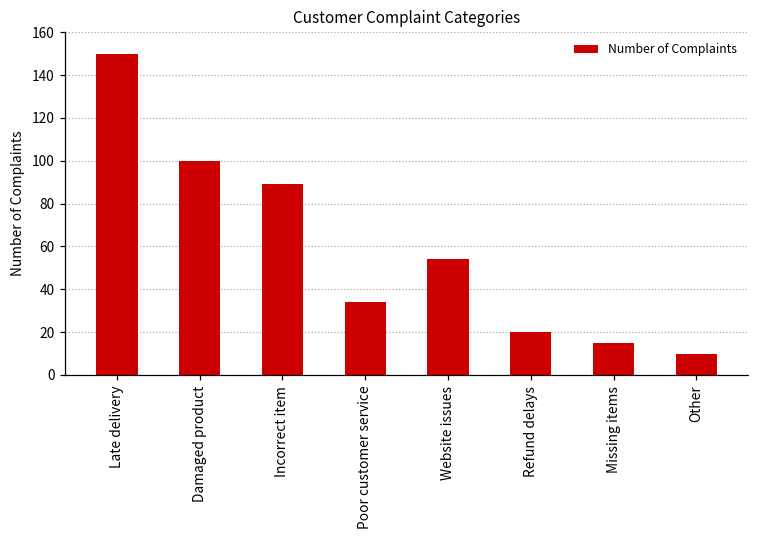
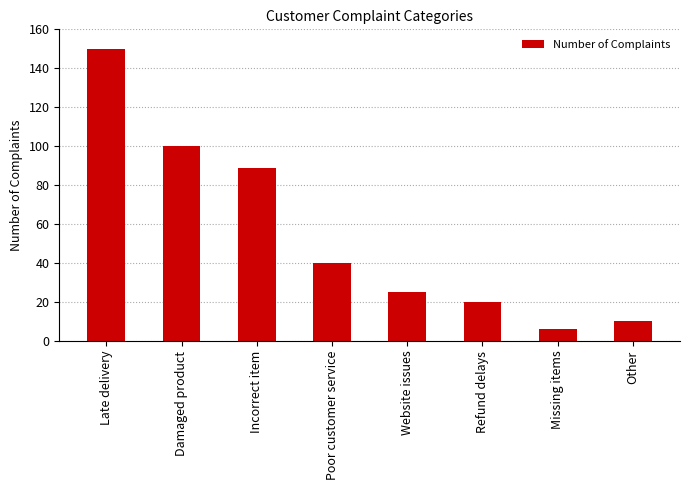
Poor customer service: 34 -> 40
Website issues: 54 -> 25
Missing items: 15 -> 6
